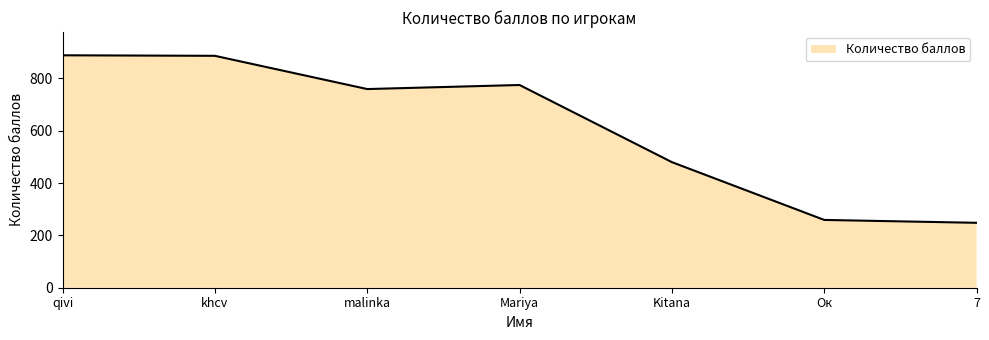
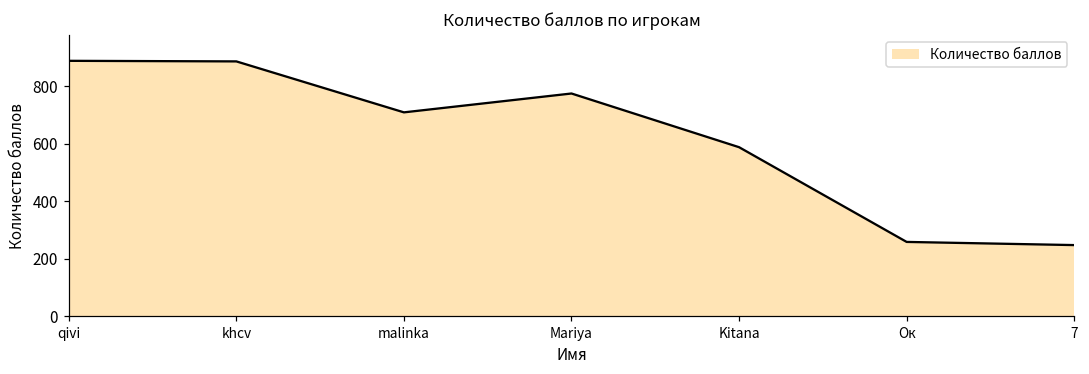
malinka: 760 -> 710
Kitana: 480 -> 590
